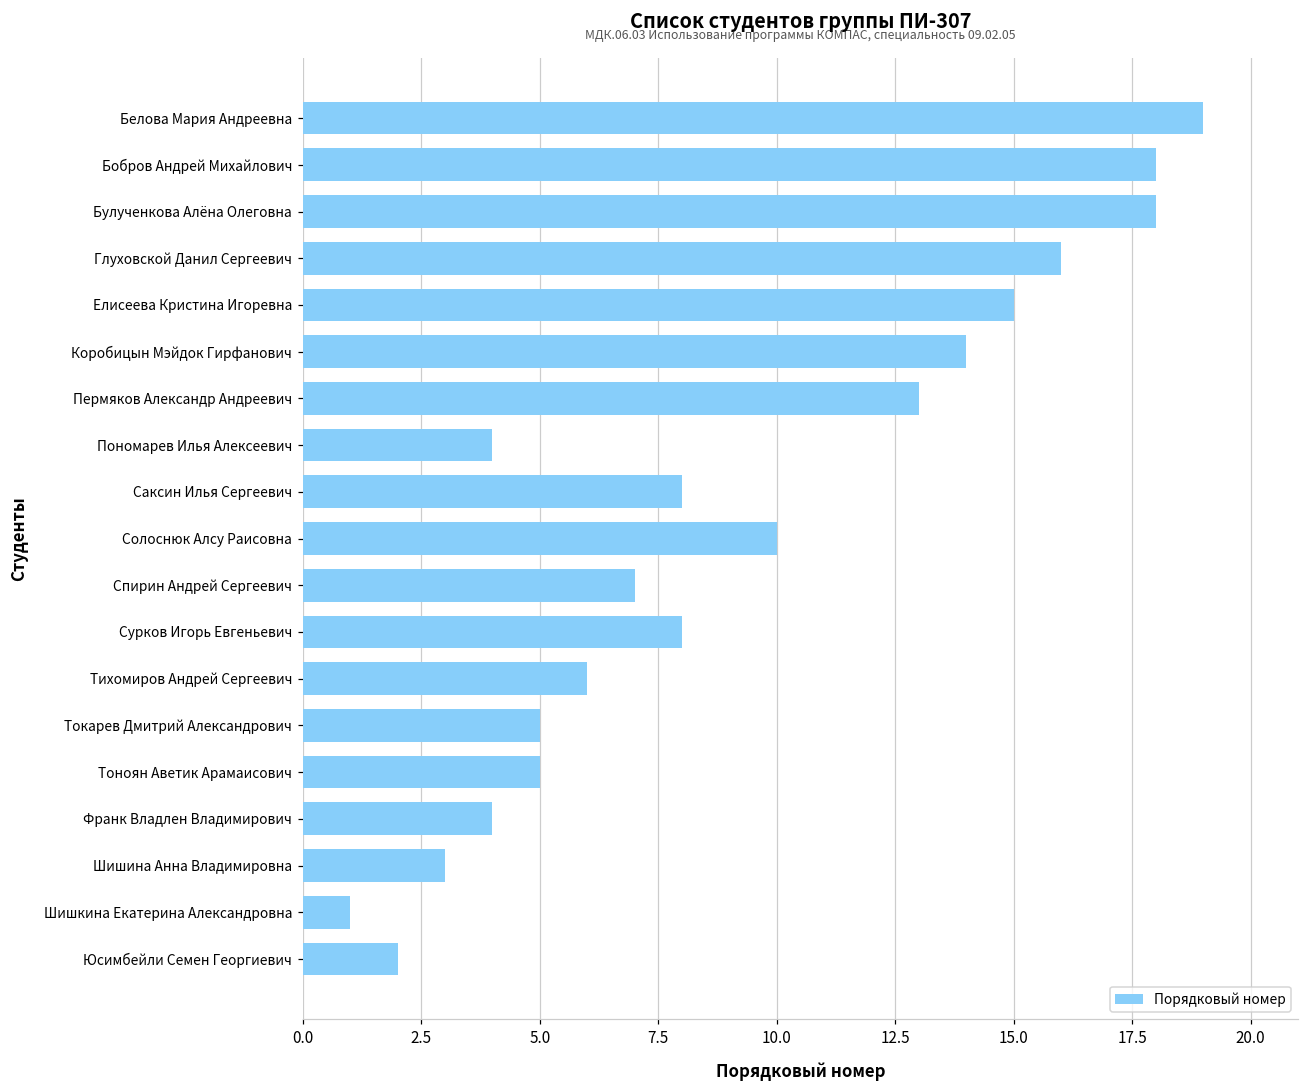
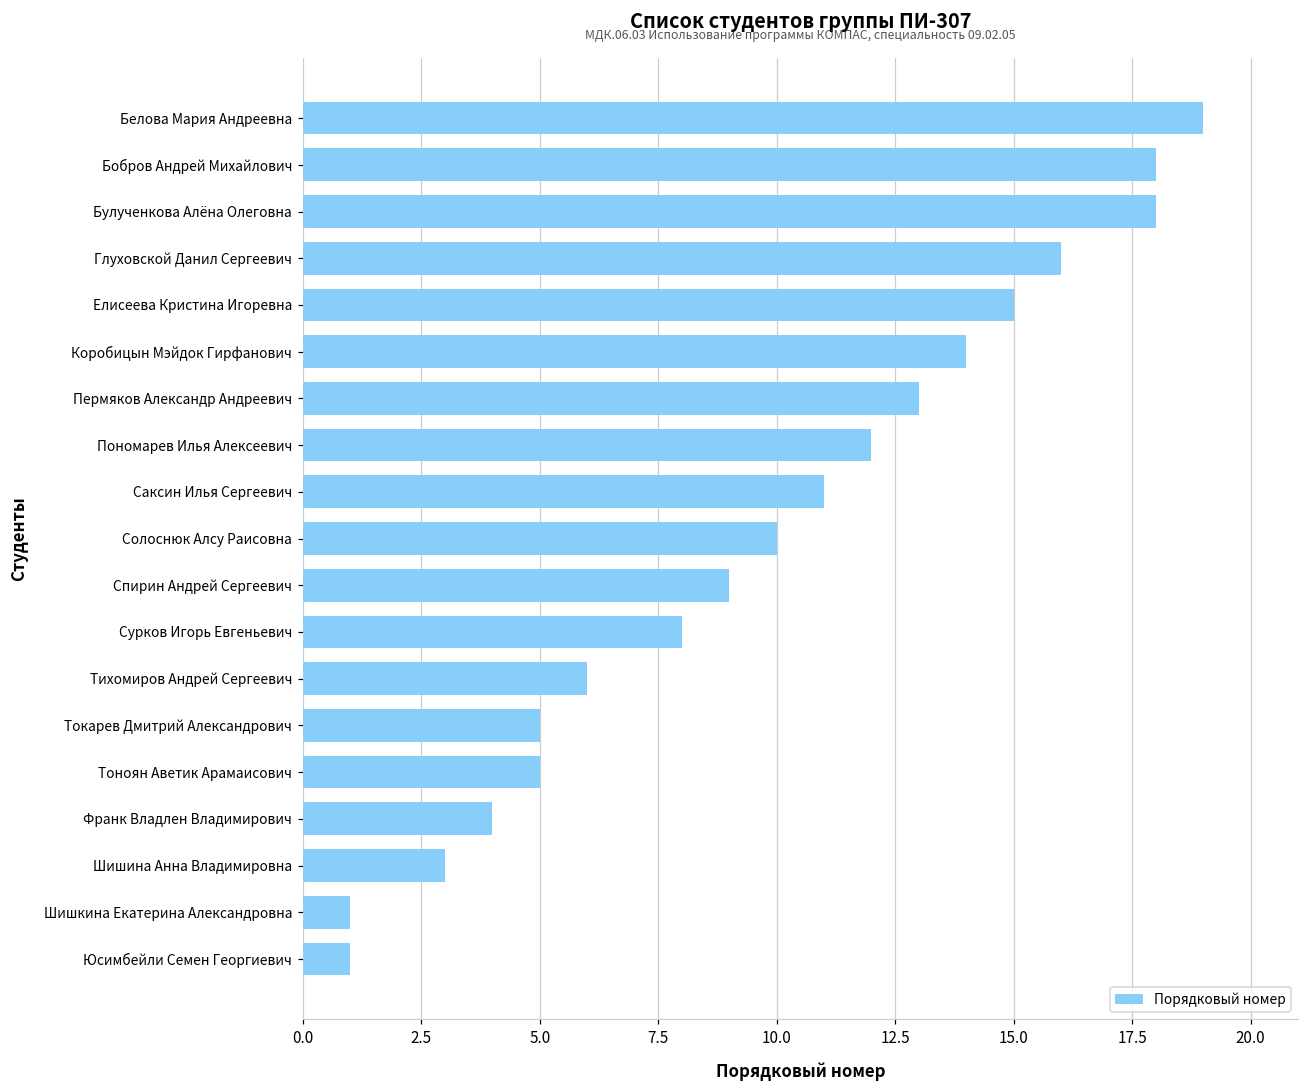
Пономарев Илья Алексеевич: 4 -> 12
Саксин Илья Сергеевич: 8 -> 11
Спирин Андрей Сергеевич: 7 -> 9
Юсимбейли Семен Георгиевич: 2 -> 1
